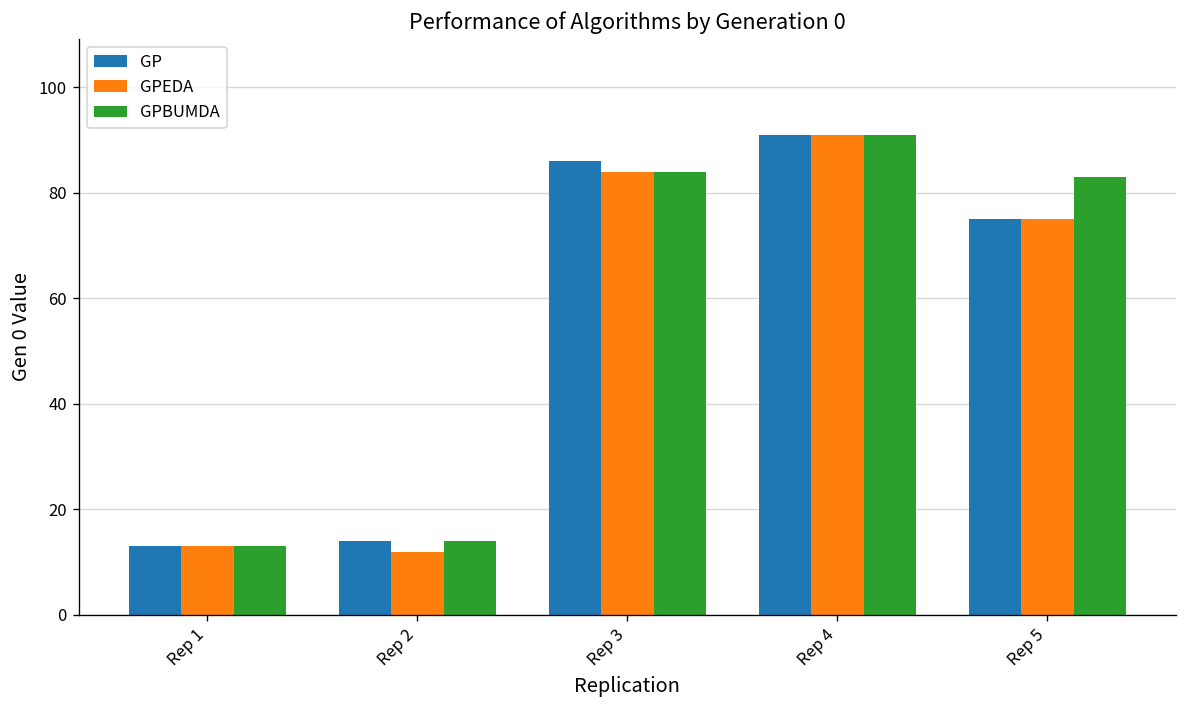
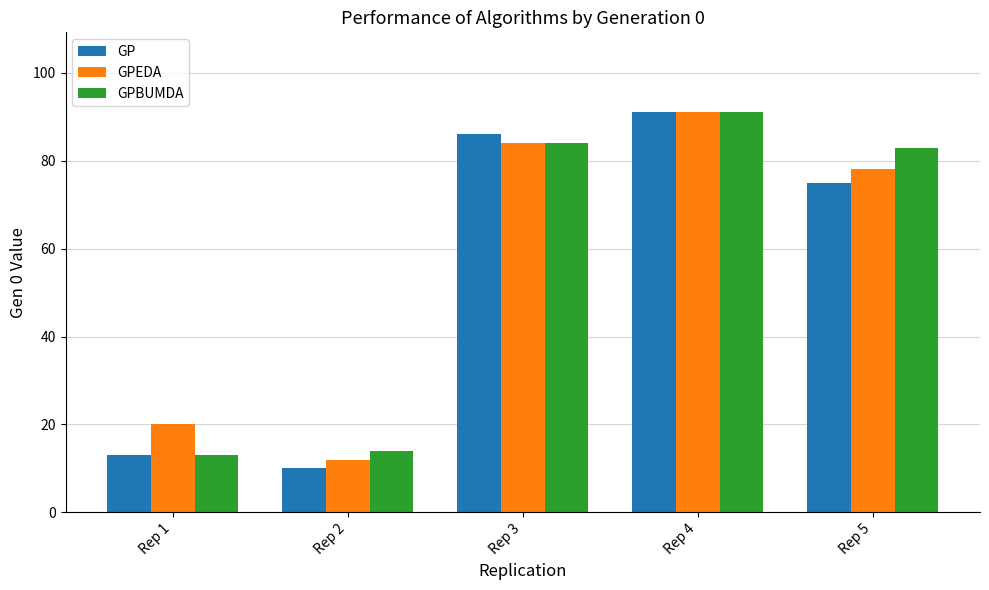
GPEDA, Rep 1: 13 -> 20
GP, Rep 2: 14 -> 10
GPEDA, Rep 5: 75 -> 78
